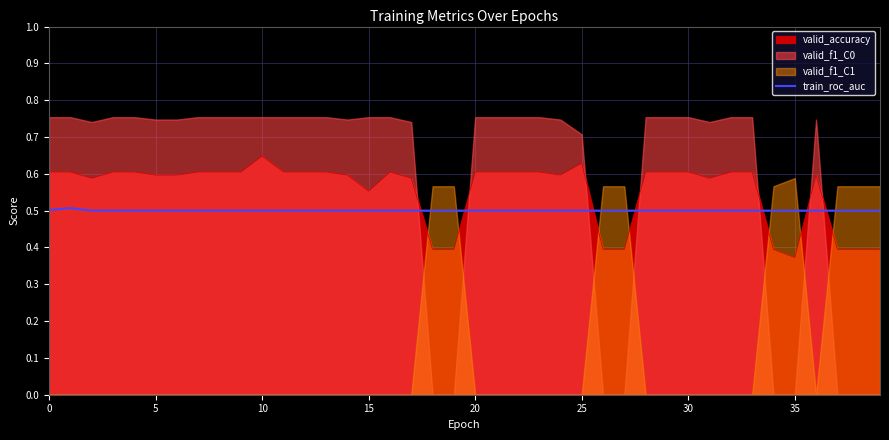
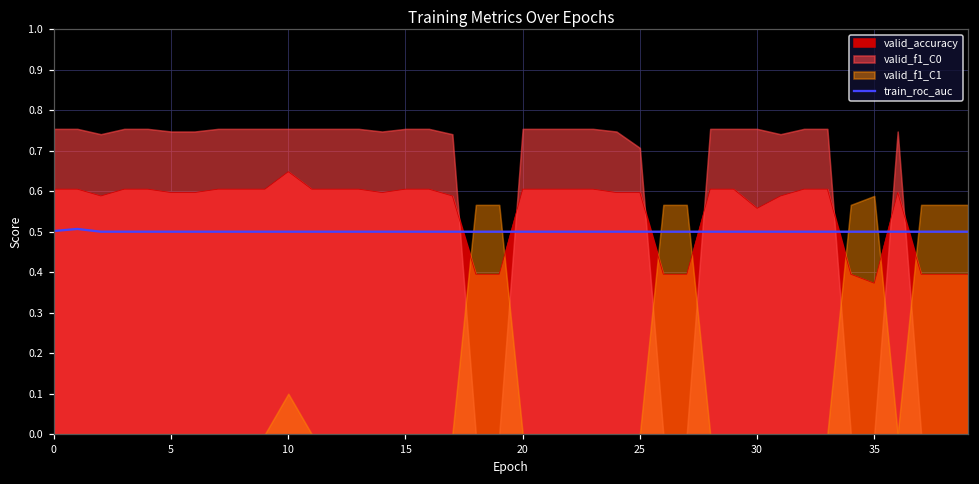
valid_f1_C1, 10: 0.0 -> 0.1
valid_accuracy, 15: 0.55 -> 0.61
valid_accuracy, 25: 0.63 -> 0.60
valid_accuracy, 30: 0.61 -> 0.56
